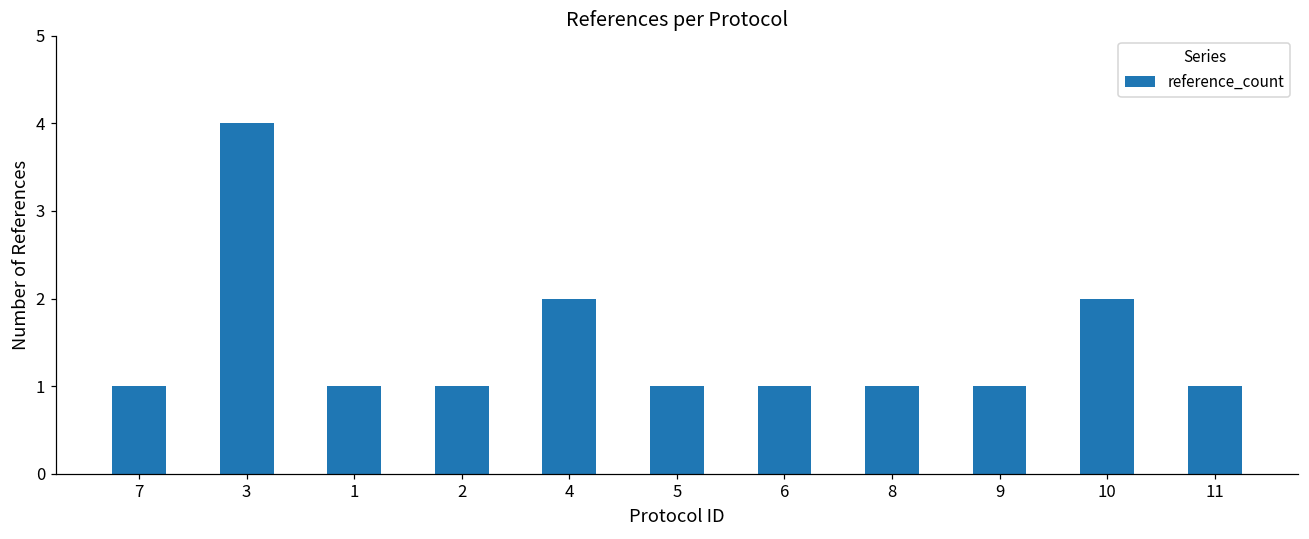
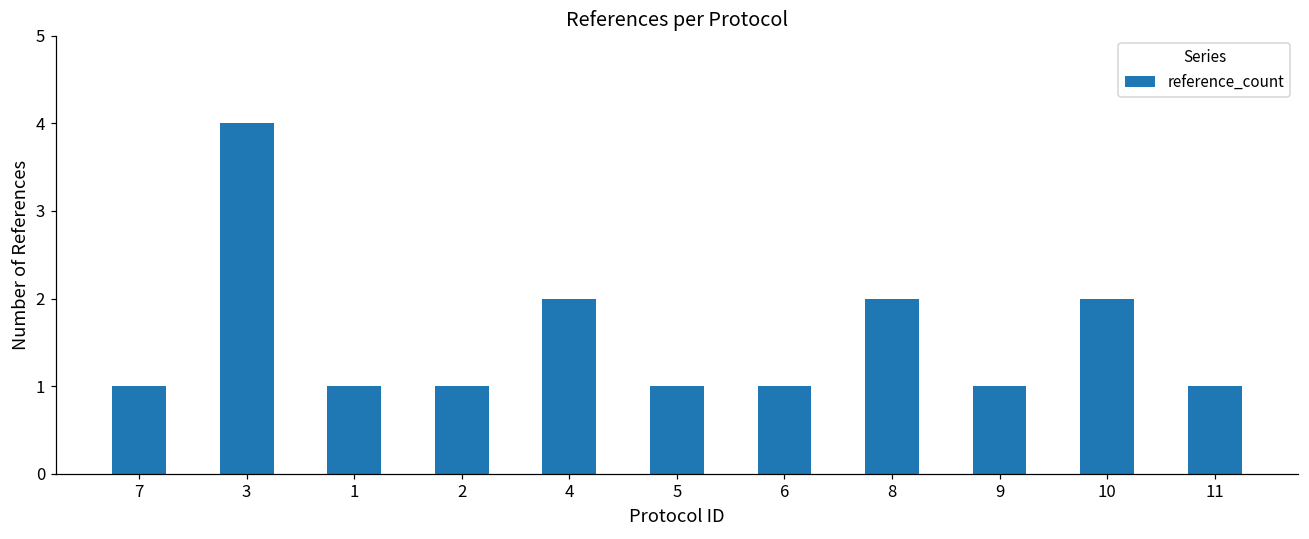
8: 1 -> 2
